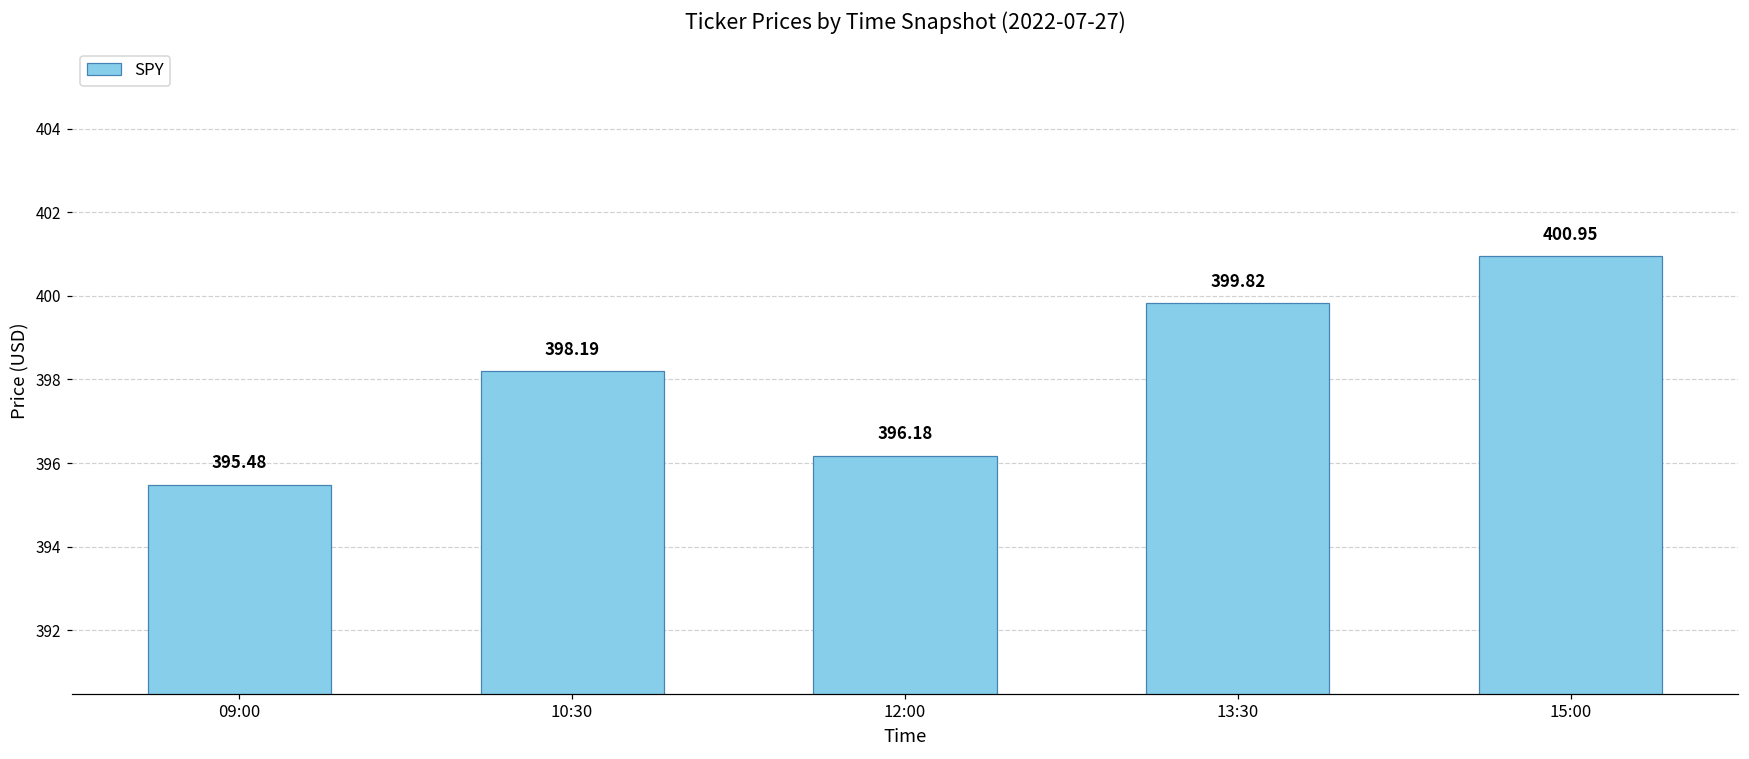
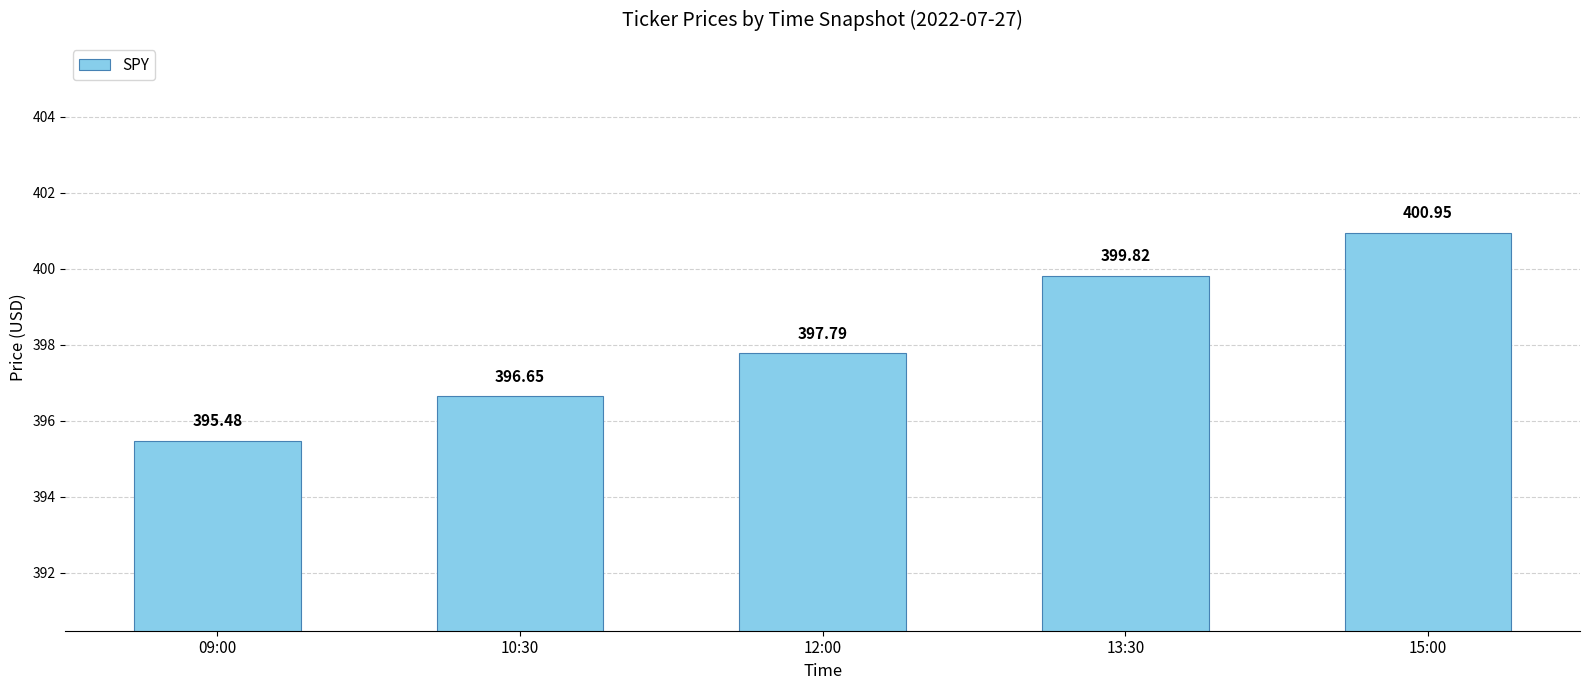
10:30: 398.19 -> 396.65
12:00: 396.18 -> 397.79
